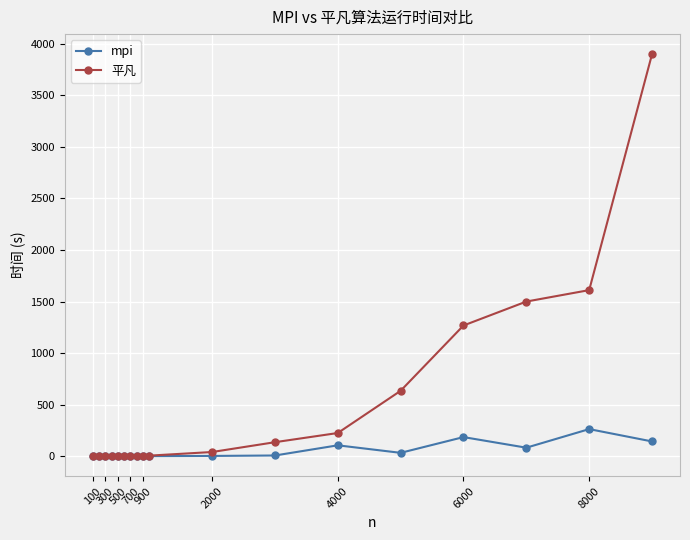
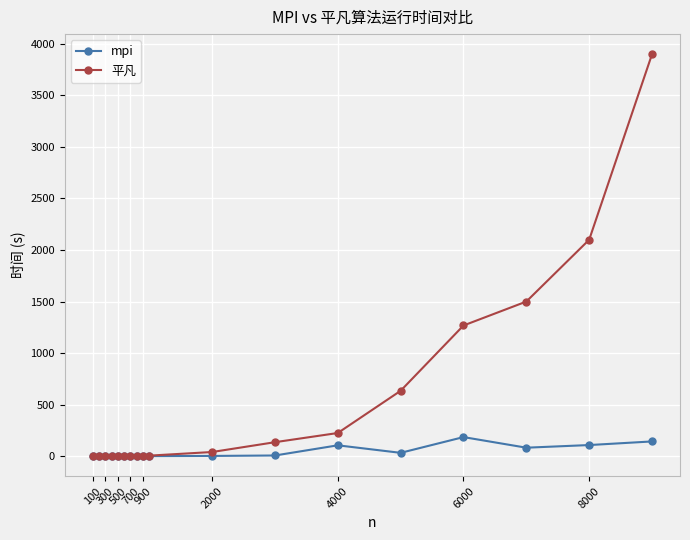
mpi, 8000: 260 -> 110
平凡, 8000: 1610 -> 2100
